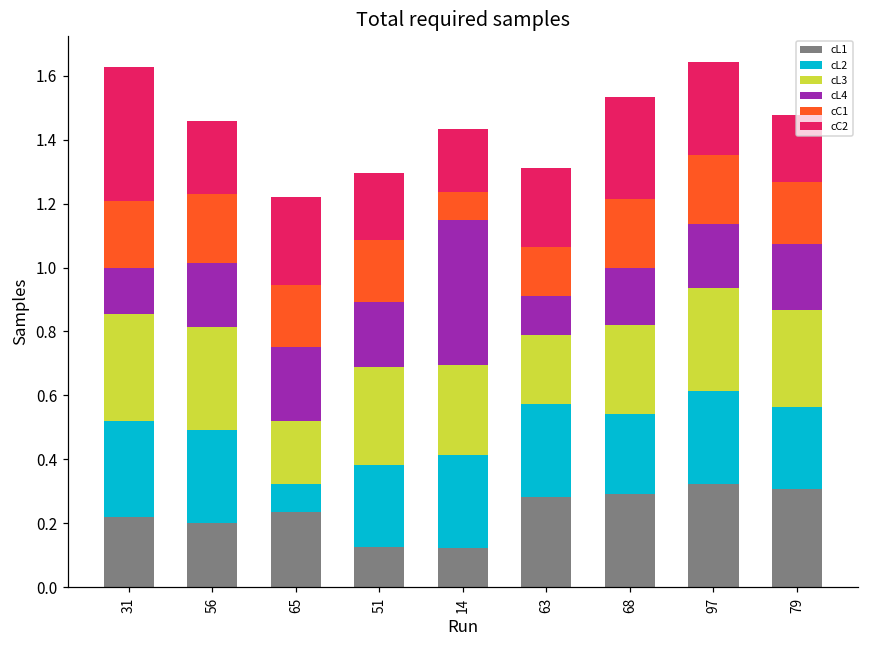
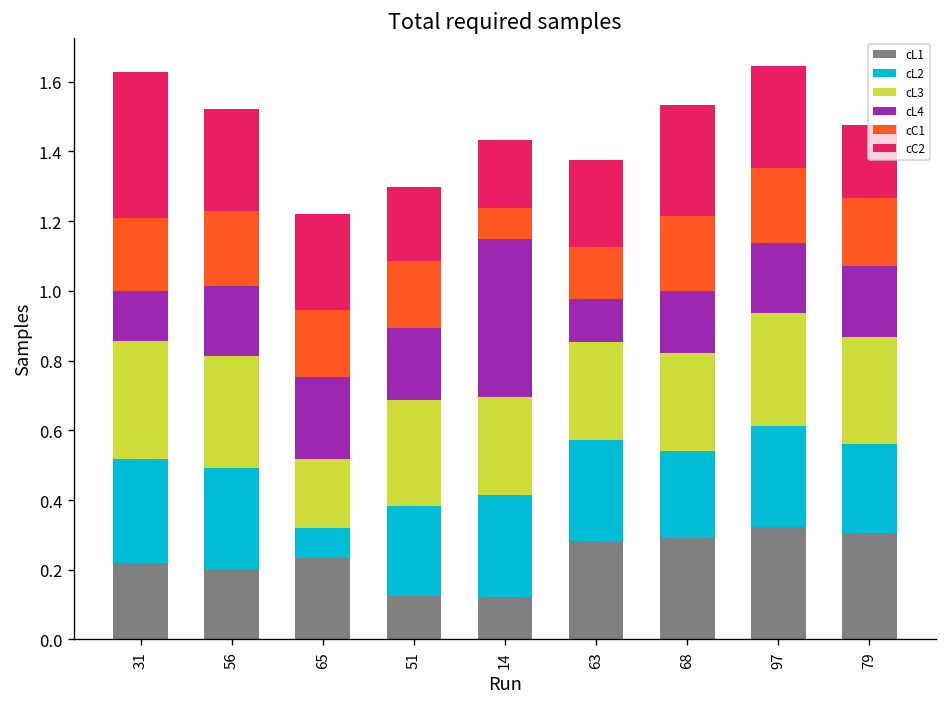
cC2, 56: 0.23 -> 0.29
cL3, 63: 0.22 -> 0.28
